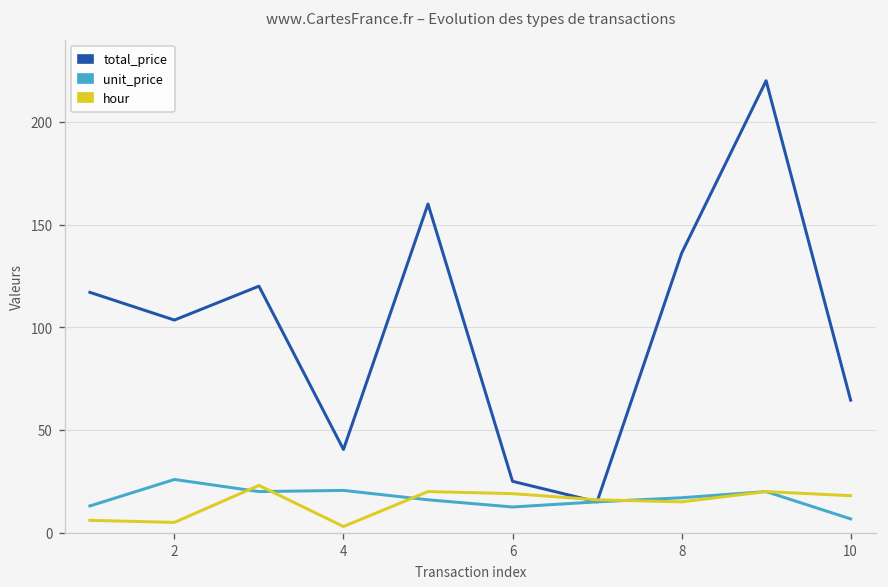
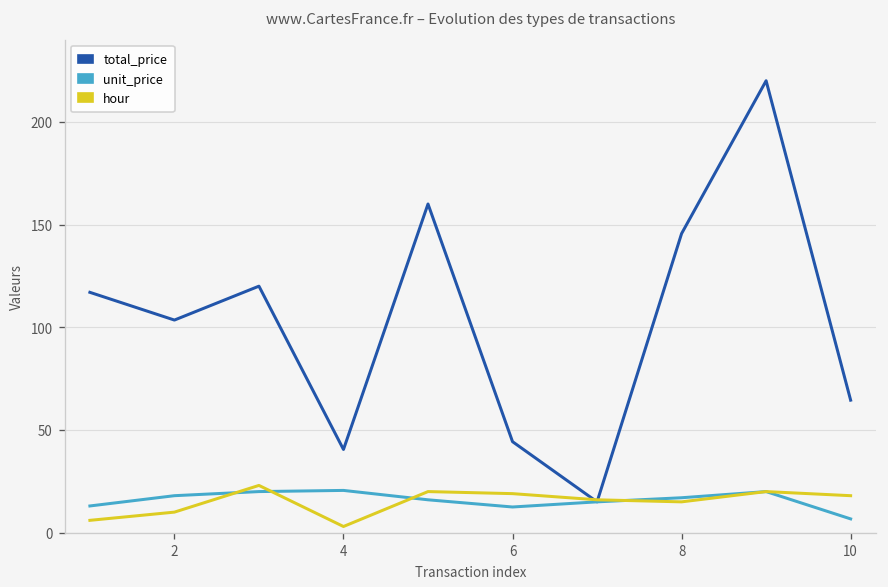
unit_price, 2: 26 -> 18
hour, 2: 5 -> 10
total_price, 6: 25 -> 44
total_price, 8: 136 -> 146
